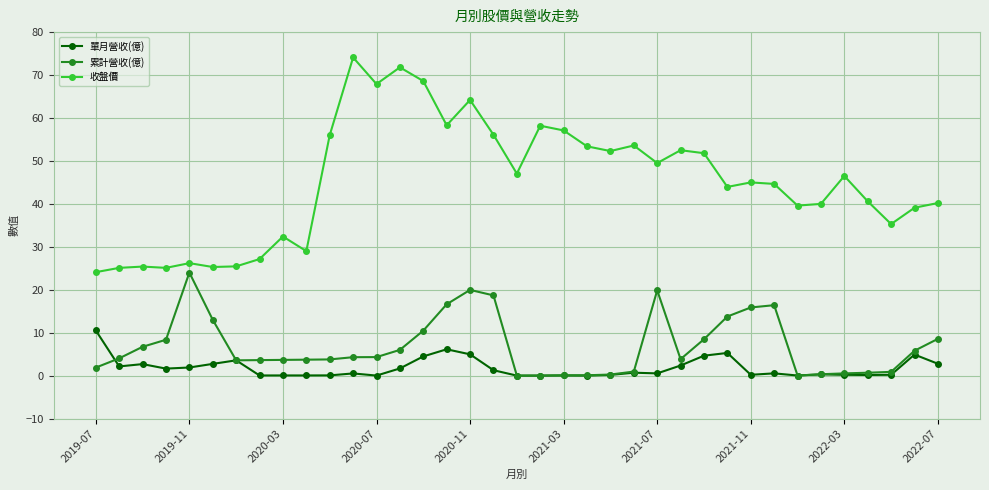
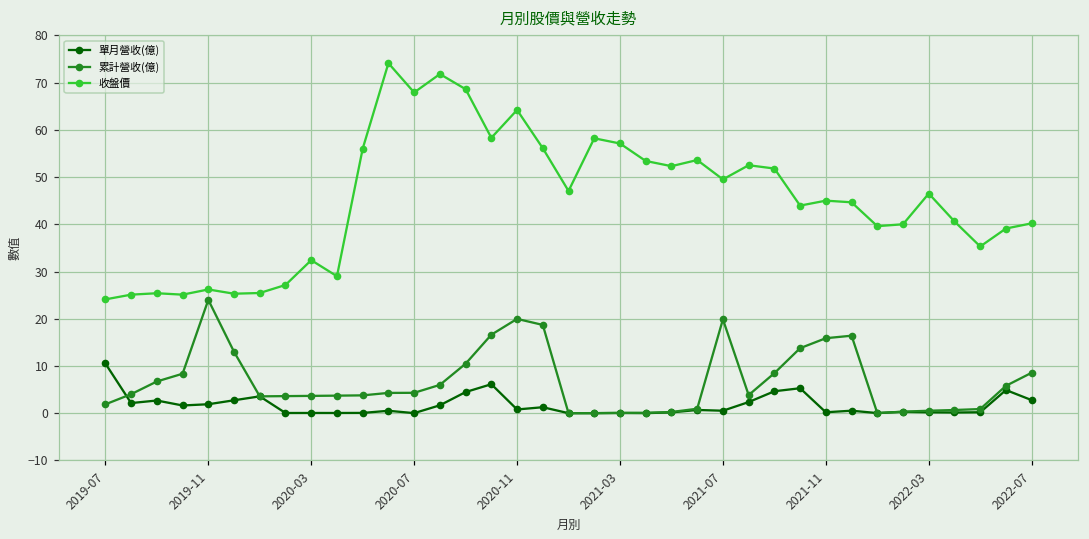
單月營收(億), 2020-11: 5 -> 1
